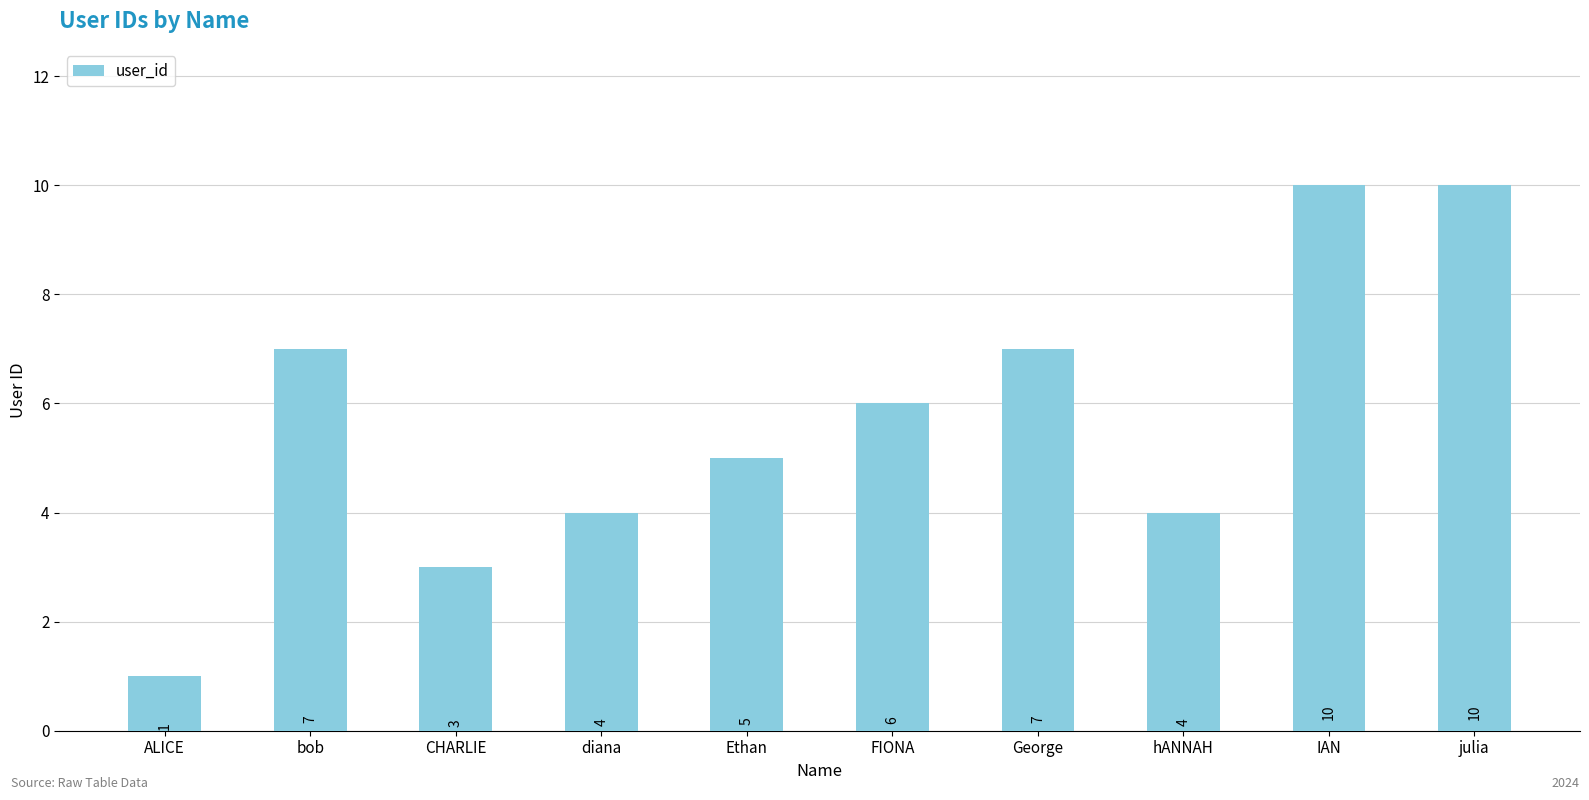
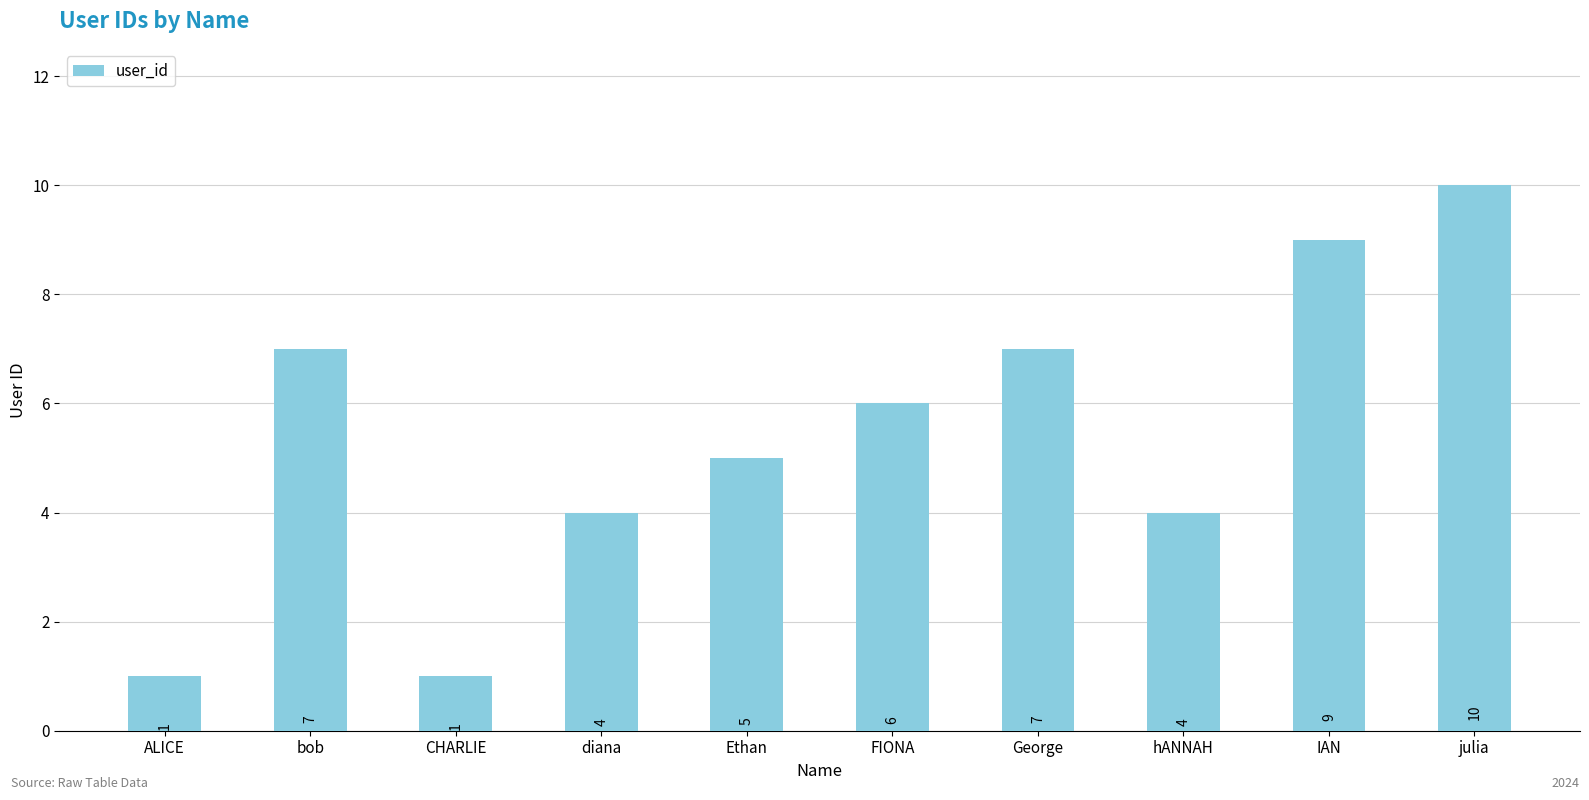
CHARLIE: 3 -> 1
IAN: 10 -> 9
